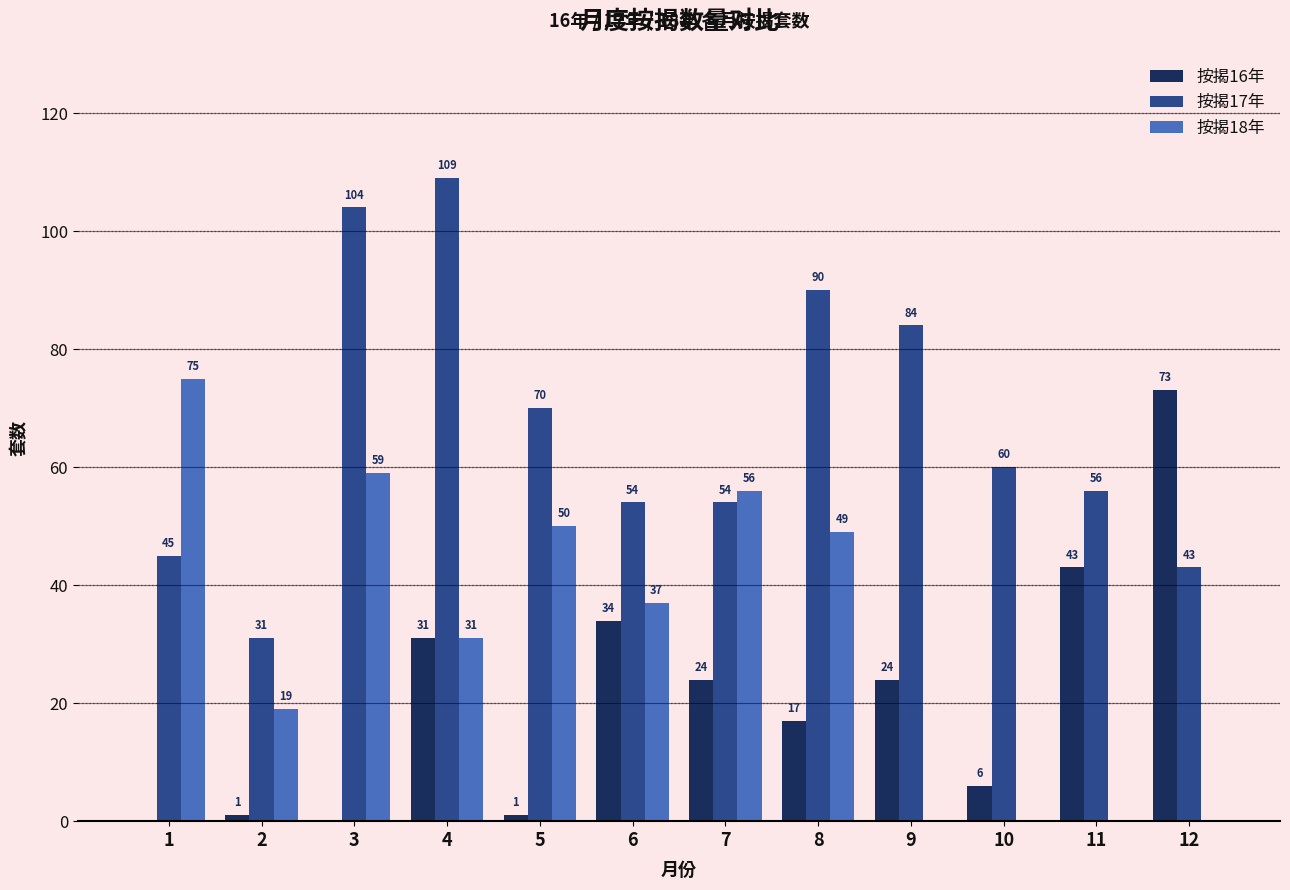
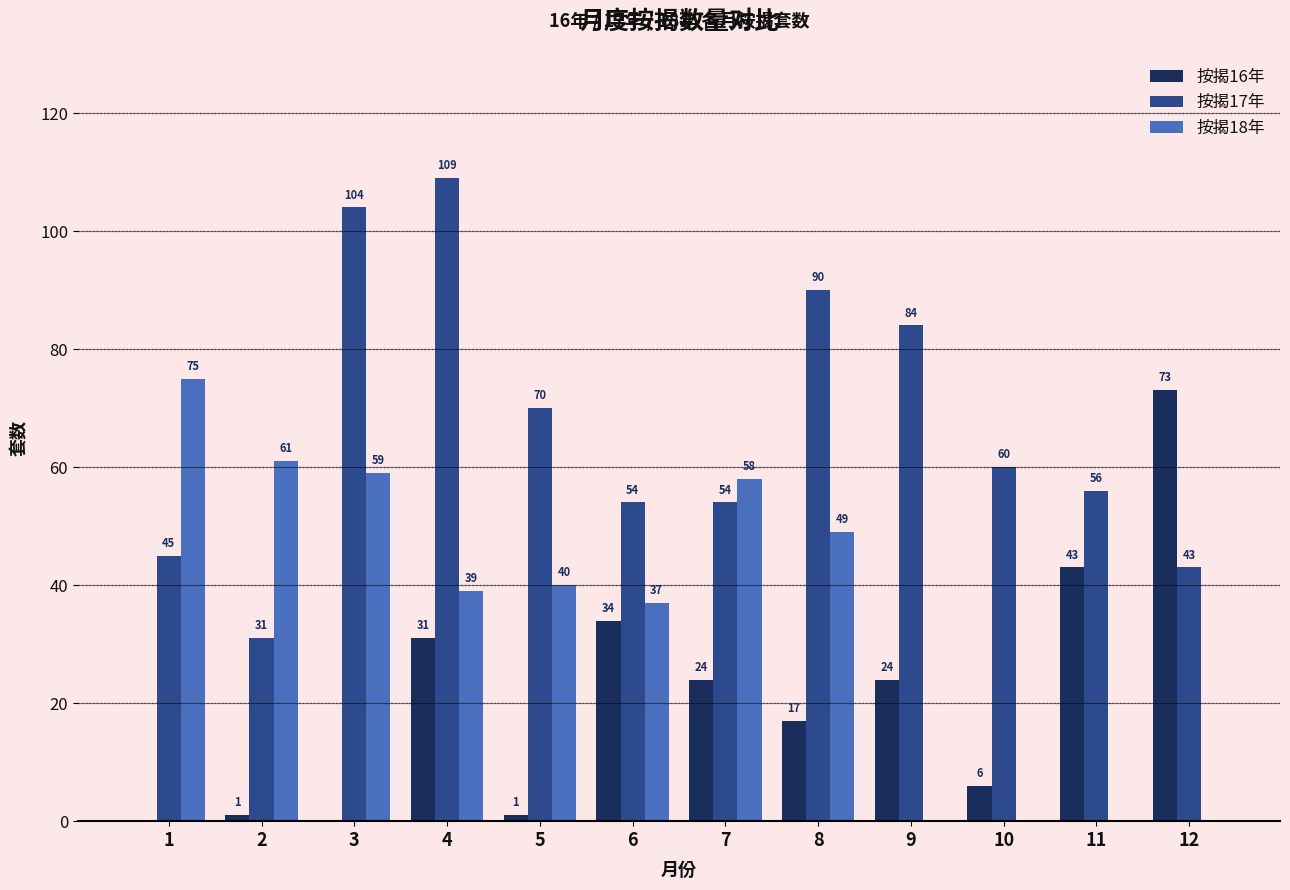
按揭18年, 2: 19 -> 61
按揭18年, 4: 31 -> 39
按揭18年, 5: 50 -> 40
按揭18年, 7: 56 -> 58
